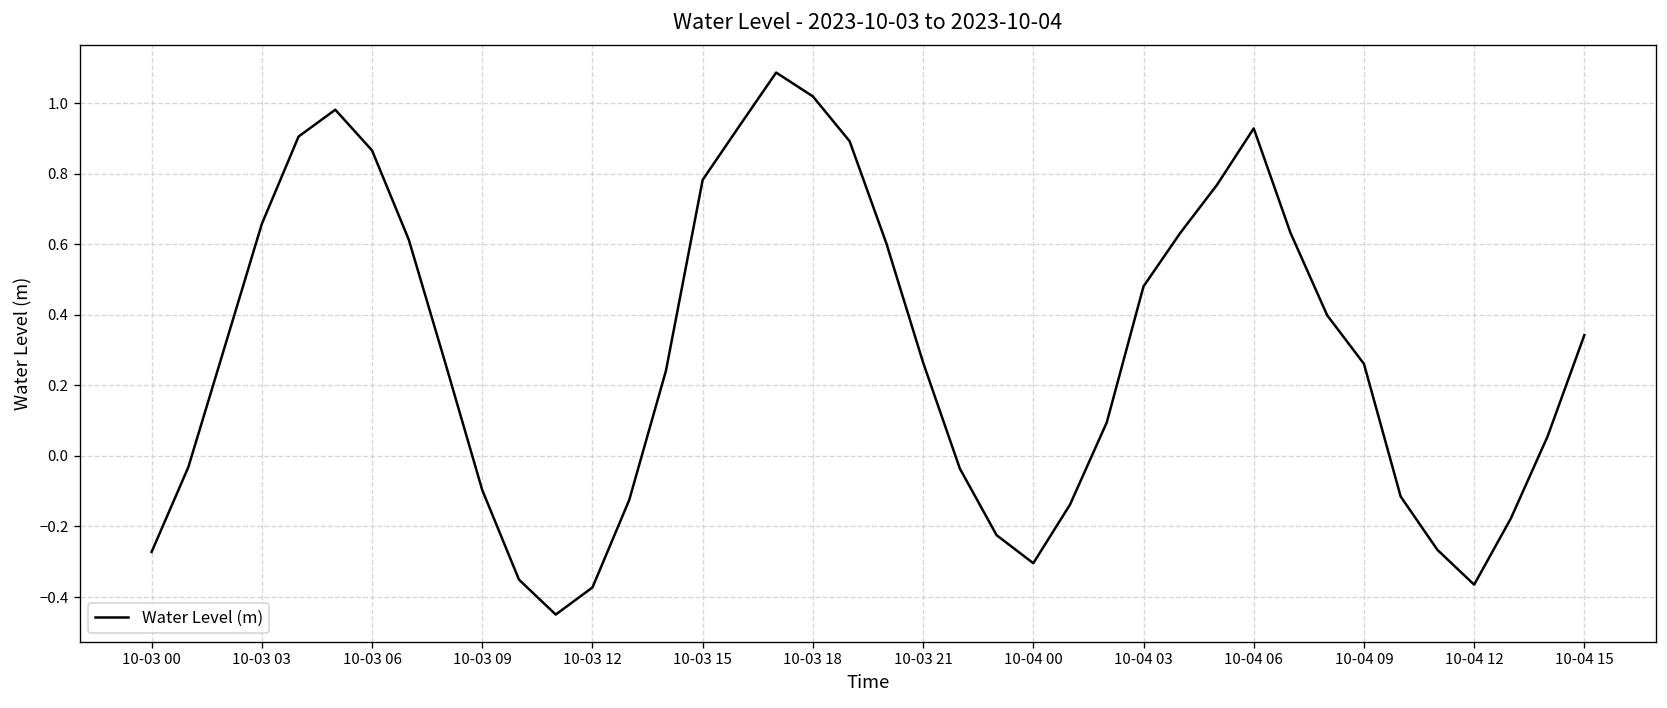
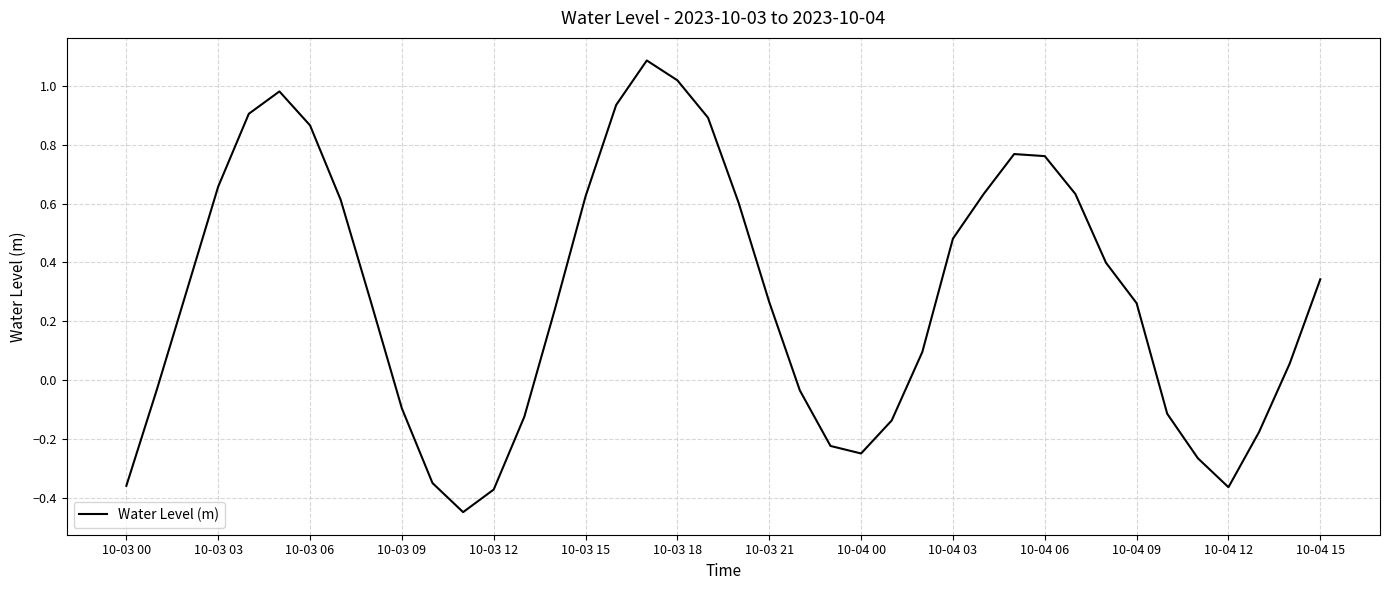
10-03 00: -0.27 -> -0.36
10-03 15: 0.78 -> 0.62
10-04 00: -0.30 -> -0.25
10-04 06: 0.93 -> 0.76
